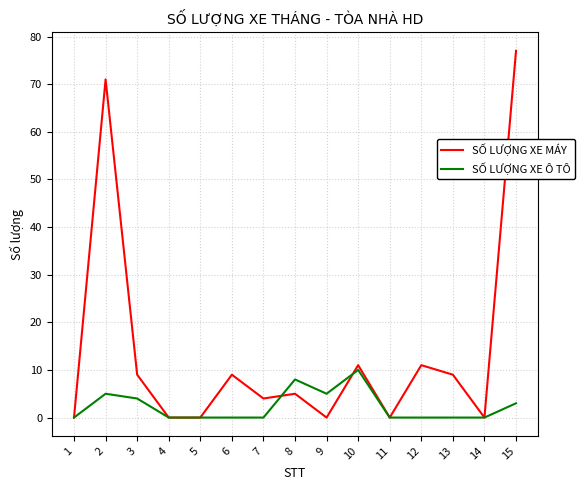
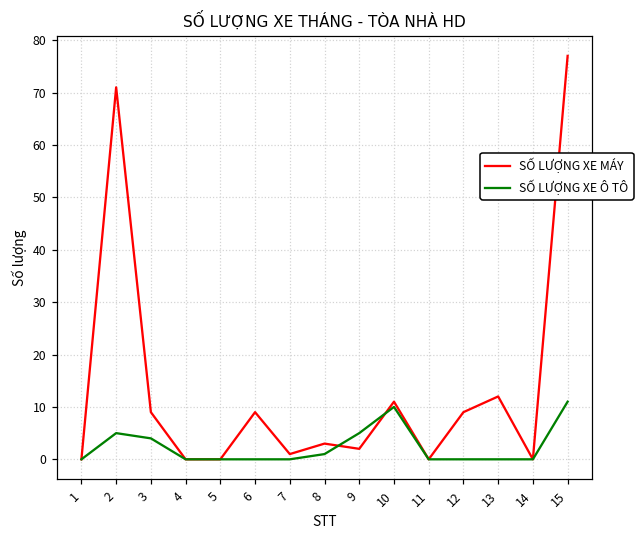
SỐ LƯỢNG XE MÁY, 7: 4 -> 1
SỐ LƯỢNG XE MÁY, 8: 5 -> 3
SỐ LƯỢNG XE Ô TÔ, 8: 8 -> 1
SỐ LƯỢNG XE MÁY, 9: 0 -> 2
SỐ LƯỢNG XE MÁY, 12: 11 -> 9
SỐ LƯỢNG XE MÁY, 13: 9 -> 12
SỐ LƯỢNG XE Ô TÔ, 15: 3 -> 11
